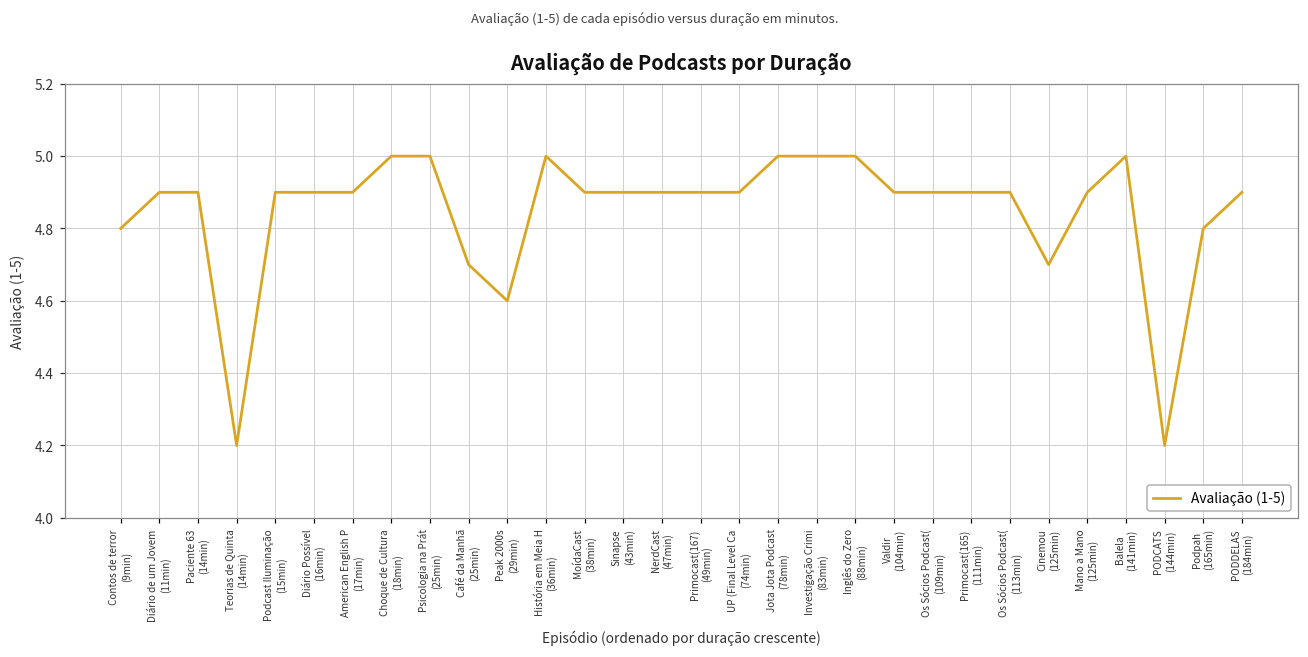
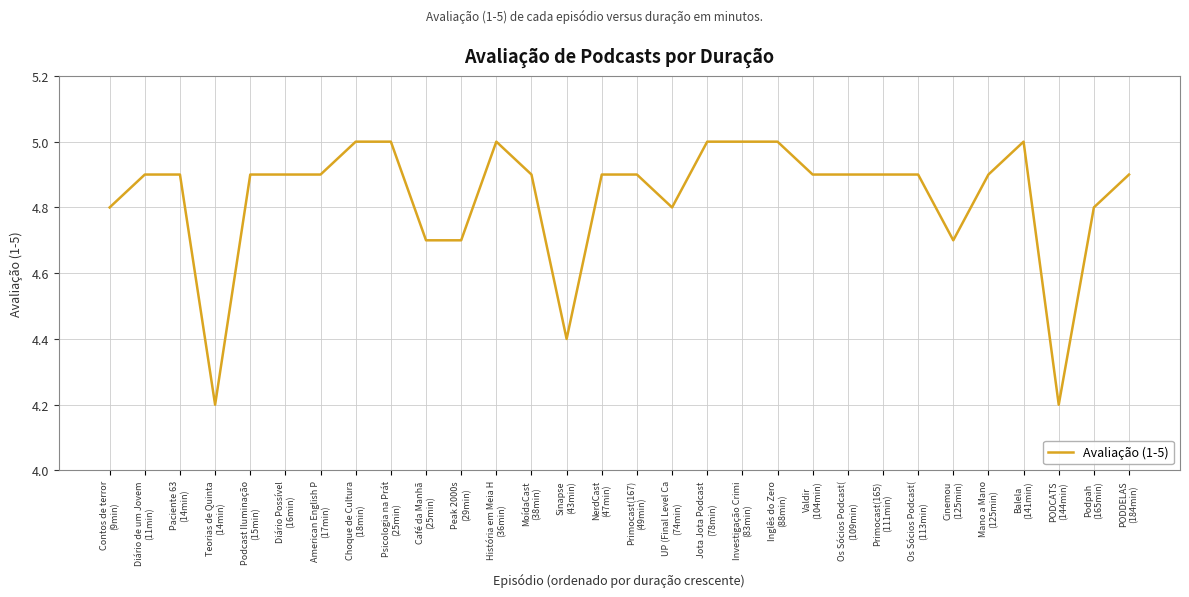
Peak 2000s (29min): 4.6 -> 4.7
Sinapse (43min): 4.9 -> 4.4
UP (Final Level Ca (74min): 4.9 -> 4.8
